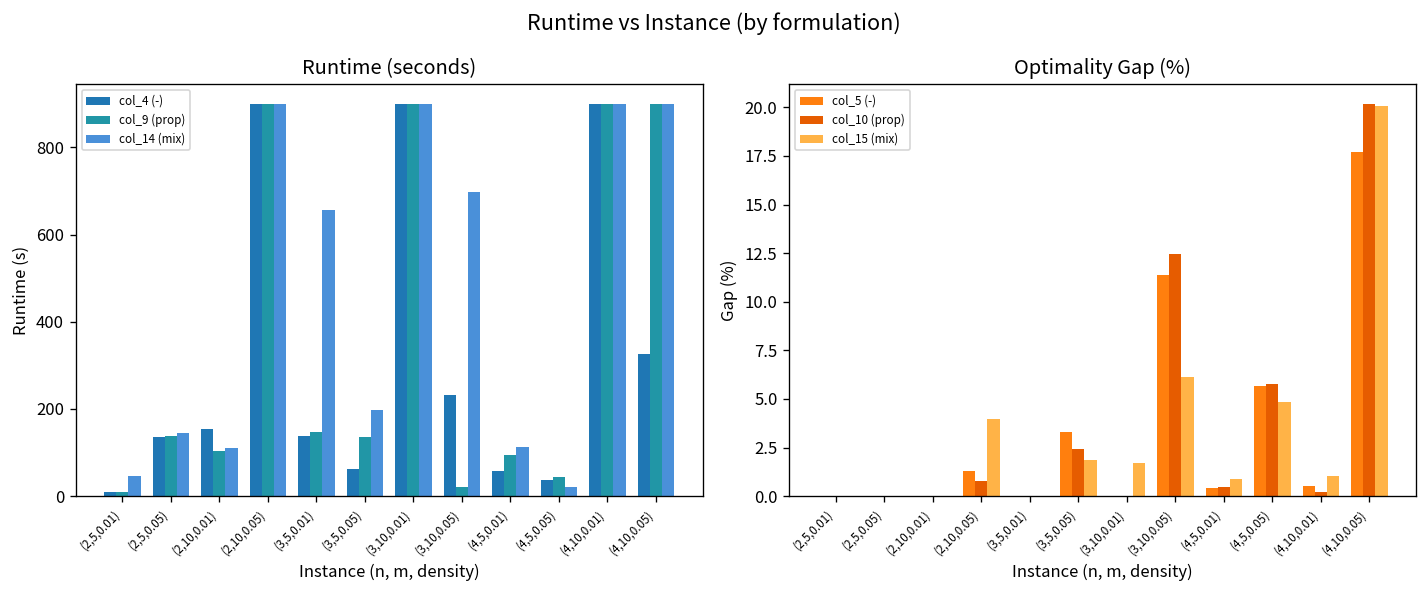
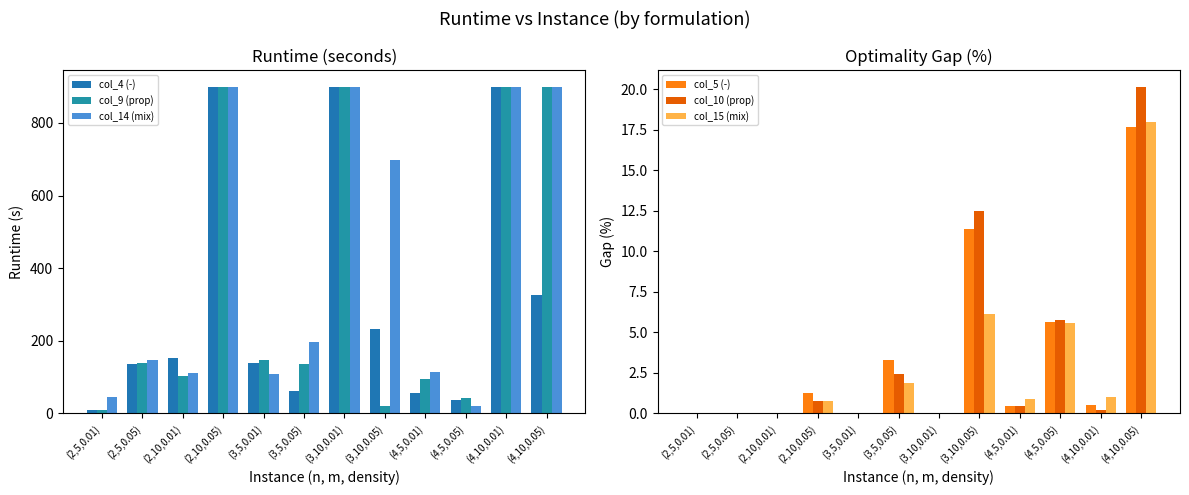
Runtime (seconds), col_14 (mix), (3,5,0.01): 660 -> 110
Optimality Gap (%), col_15 (mix), (2,10,0.05): 4.0 -> 0.7
Optimality Gap (%), col_15 (mix), (3,10,0.01): 1.7 -> 0.0
Optimality Gap (%), col_15 (mix), (4,5,0.05): 4.9 -> 5.6
Optimality Gap (%), col_15 (mix), (4,10,0.05): 20.1 -> 18.0
